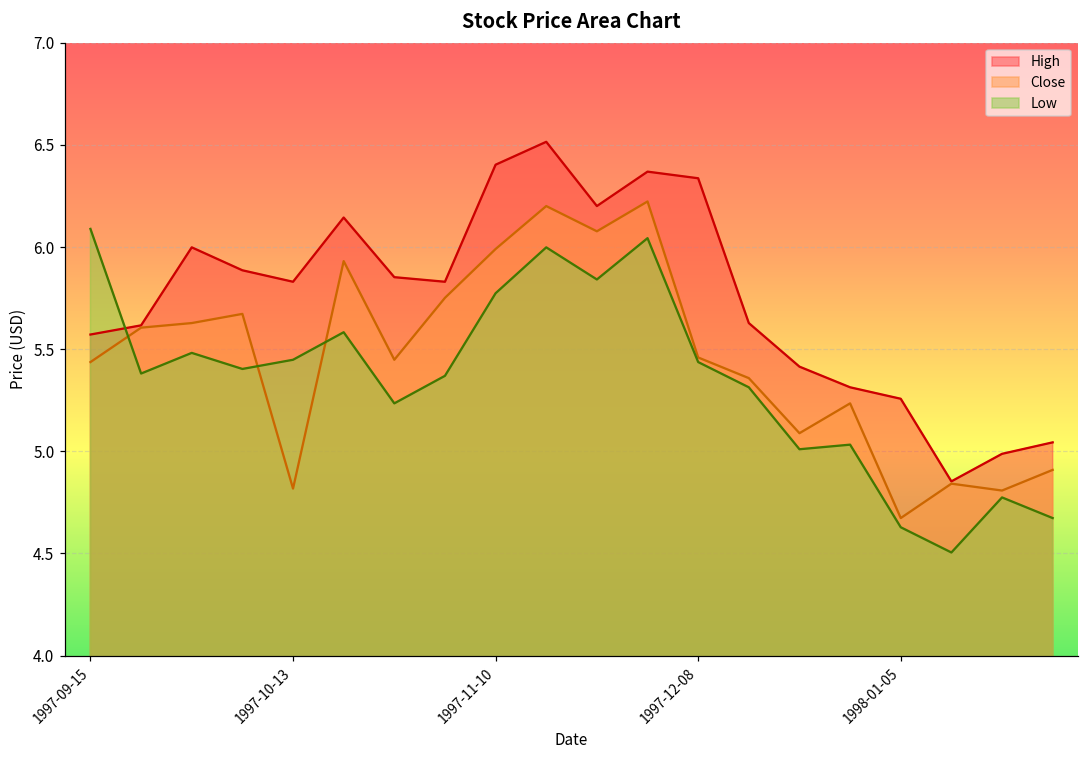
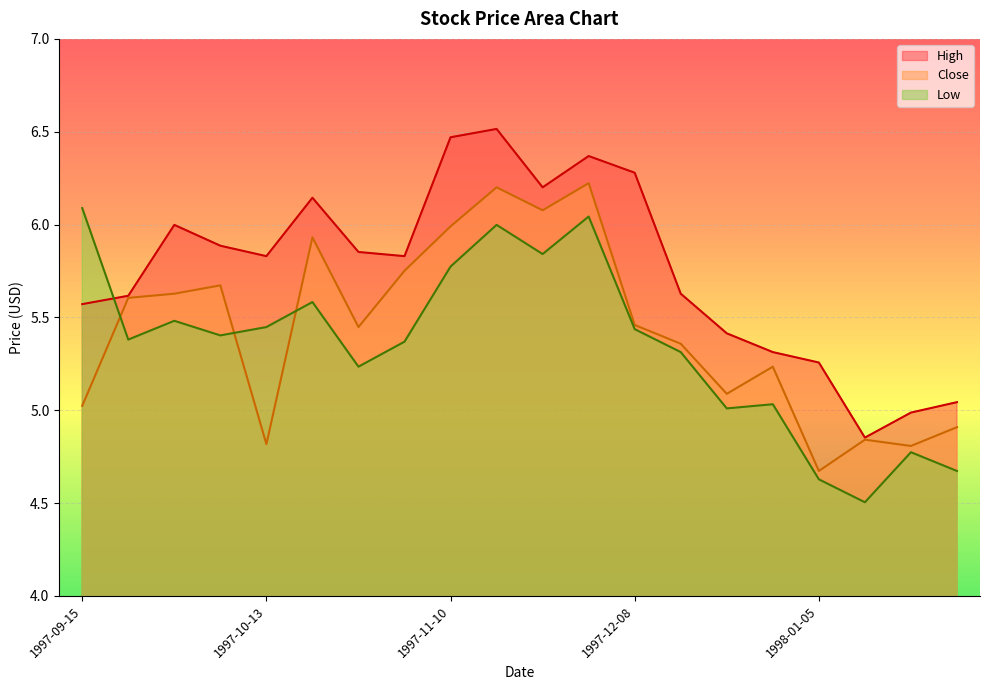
Close, 1997-09-15: 5.44 -> 5.02
High, 1997-11-10: 6.40 -> 6.47
High, 1997-12-08: 6.34 -> 6.28
